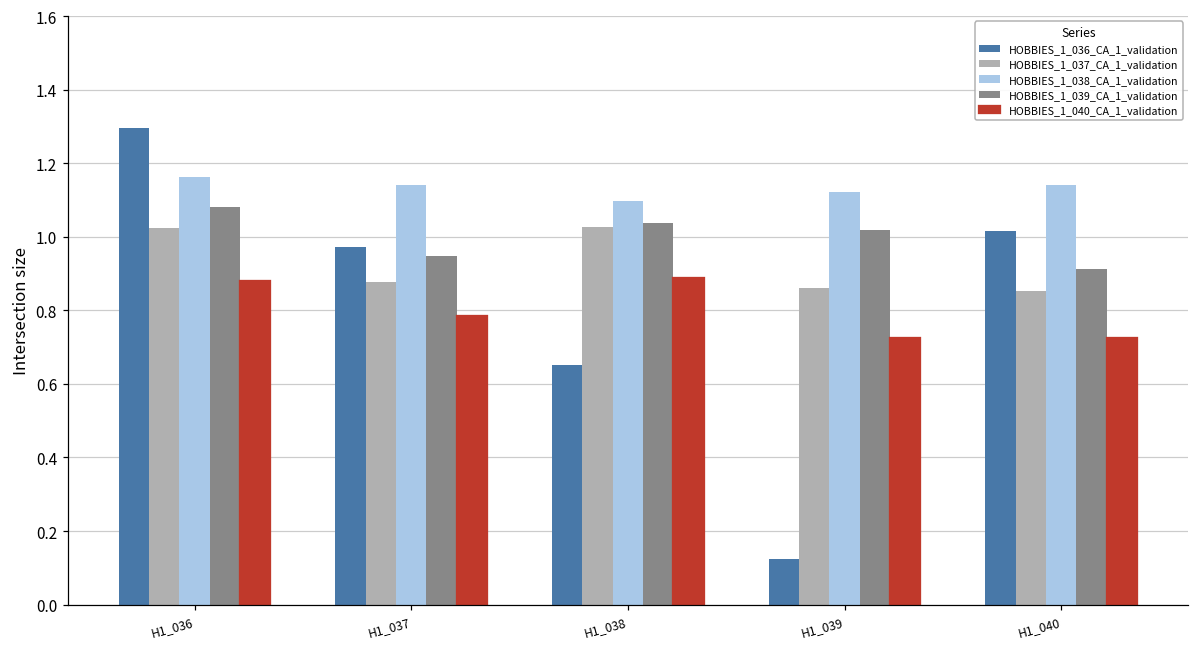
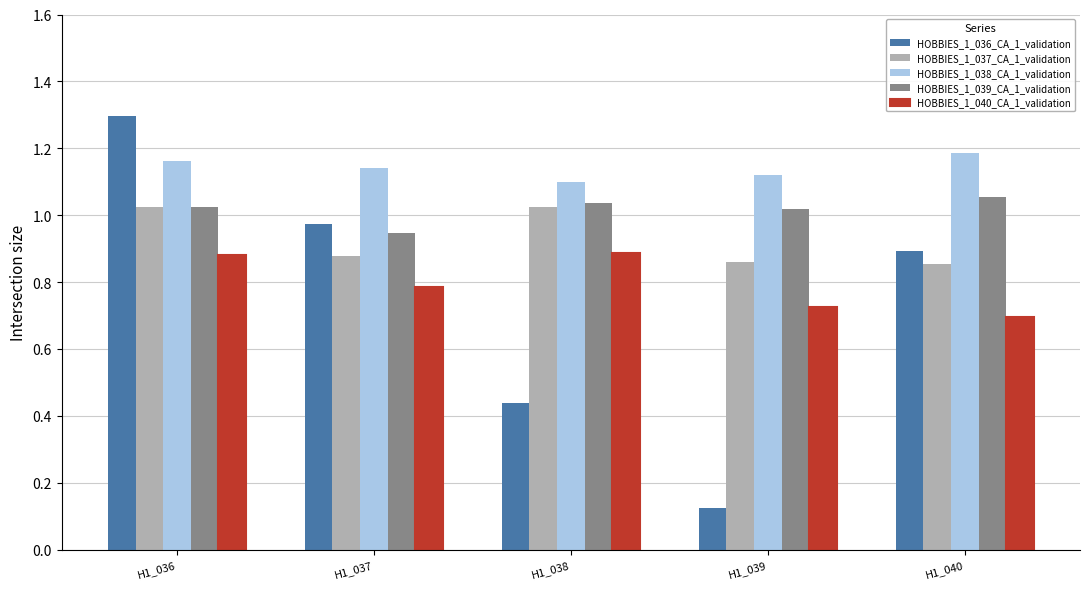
HOBBIES_1_039_CA_1_validation, H1_036: 1.08 -> 1.02
HOBBIES_1_036_CA_1_validation, H1_038: 0.65 -> 0.44
HOBBIES_1_036_CA_1_validation, H1_040: 1.01 -> 0.89
HOBBIES_1_038_CA_1_validation, H1_040: 1.14 -> 1.19
HOBBIES_1_039_CA_1_validation, H1_040: 0.91 -> 1.05
HOBBIES_1_040_CA_1_validation, H1_040: 0.73 -> 0.70
